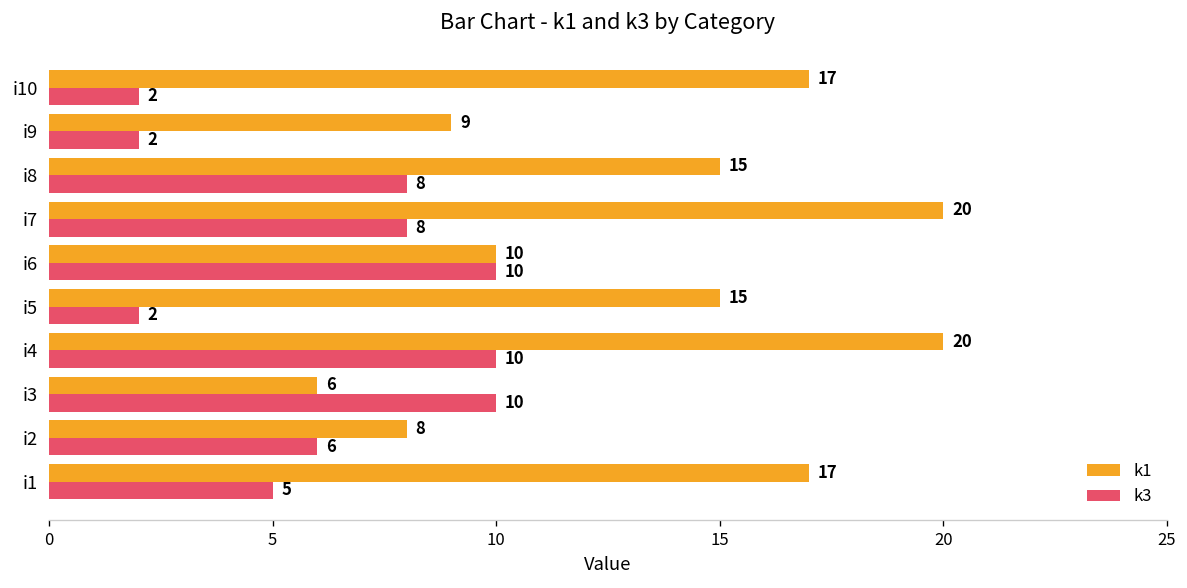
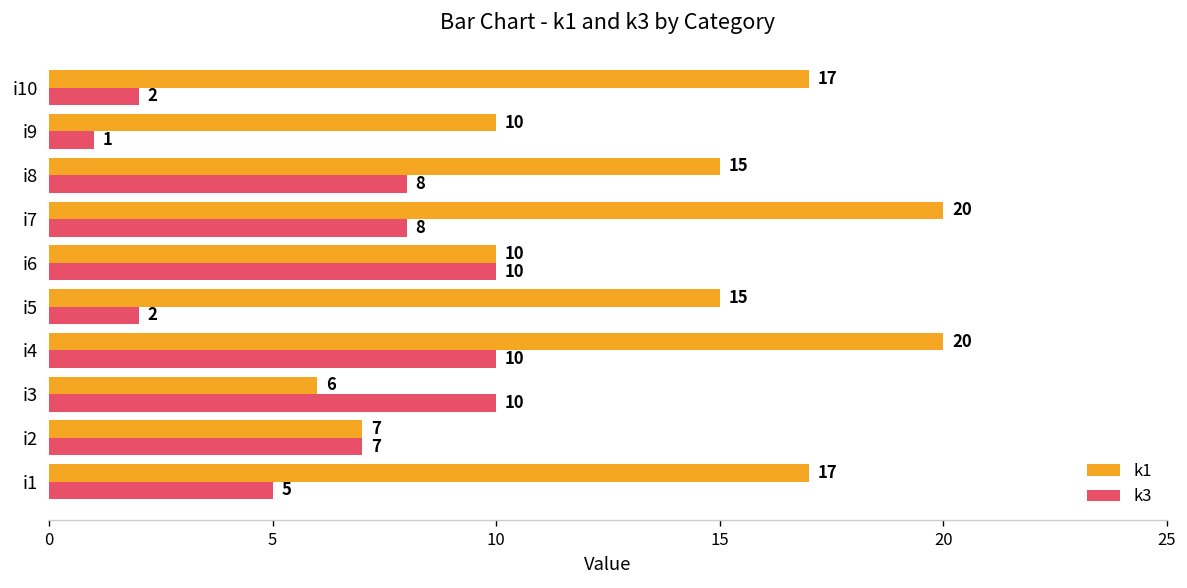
k1, i9: 9 -> 10
k3, i9: 2 -> 1
k1, i2: 8 -> 7
k3, i2: 6 -> 7
